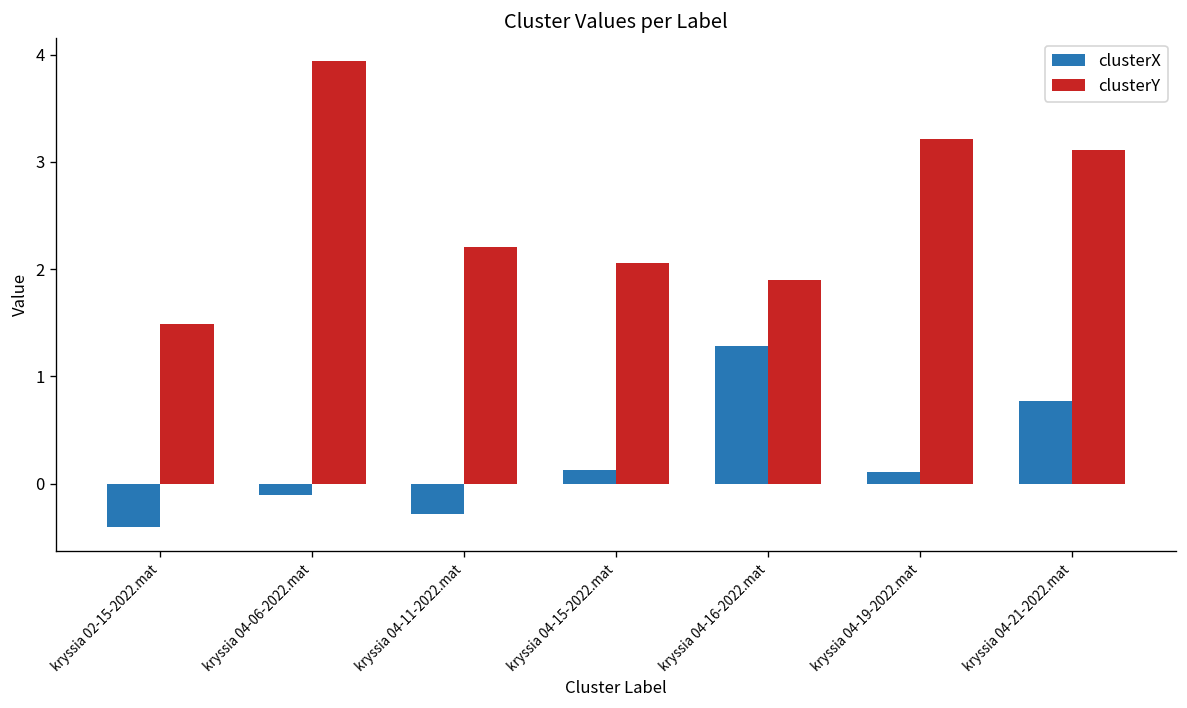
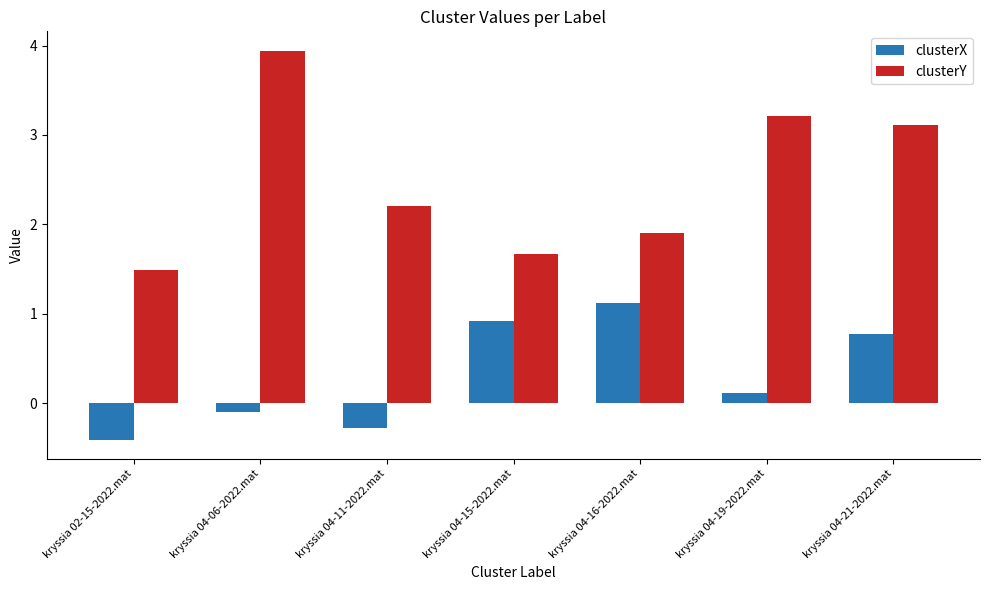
clusterX, kryssia 04-15-2022.mat: 0.1 -> 0.9
clusterY, kryssia 04-15-2022.mat: 2.1 -> 1.7
clusterX, kryssia 04-16-2022.mat: 1.3 -> 1.1
